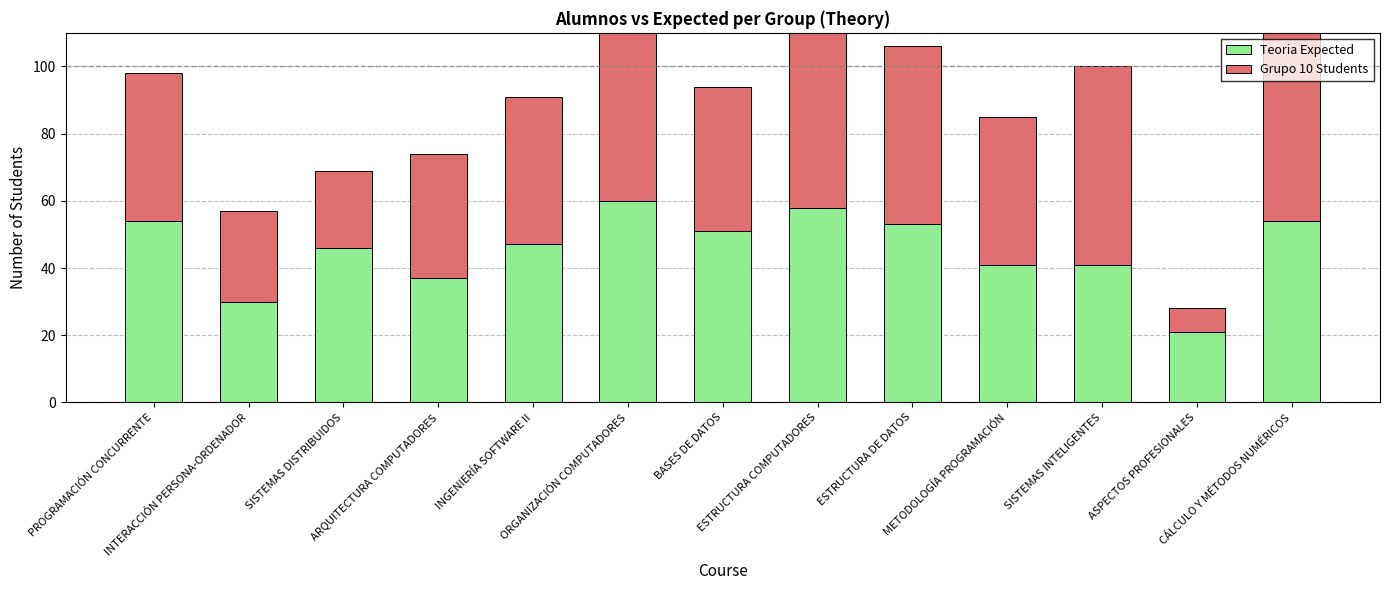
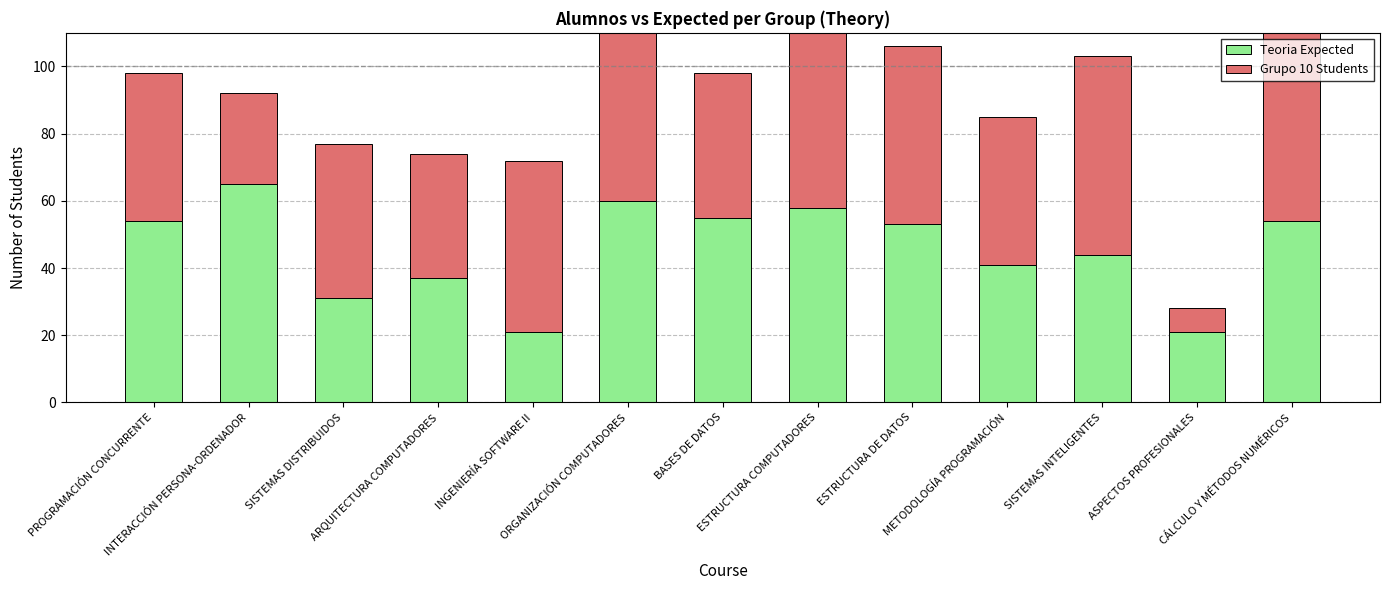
Teoria Expected, INTERACCIÓN PERSONA-ORDENADOR: 30 -> 65
Teoria Expected, SISTEMAS DISTRIBUIDOS: 46 -> 31
Grupo 10 Students, SISTEMAS DISTRIBUIDOS: 23 -> 46
Teoria Expected, INGENIERÍA SOFTWARE II: 47 -> 21
Grupo 10 Students, INGENIERÍA SOFTWARE II: 44 -> 51
Teoria Expected, BASES DE DATOS: 51 -> 55
Teoria Expected, SISTEMAS INTELIGENTES: 41 -> 44
